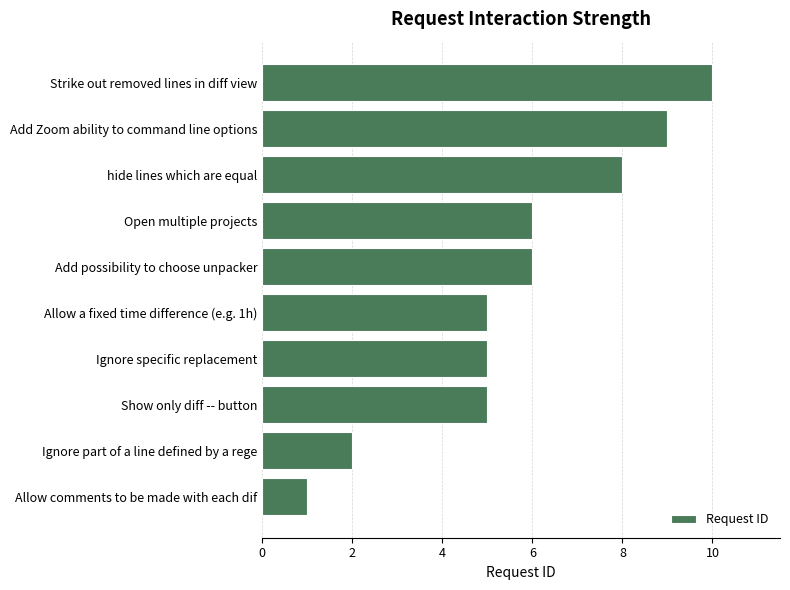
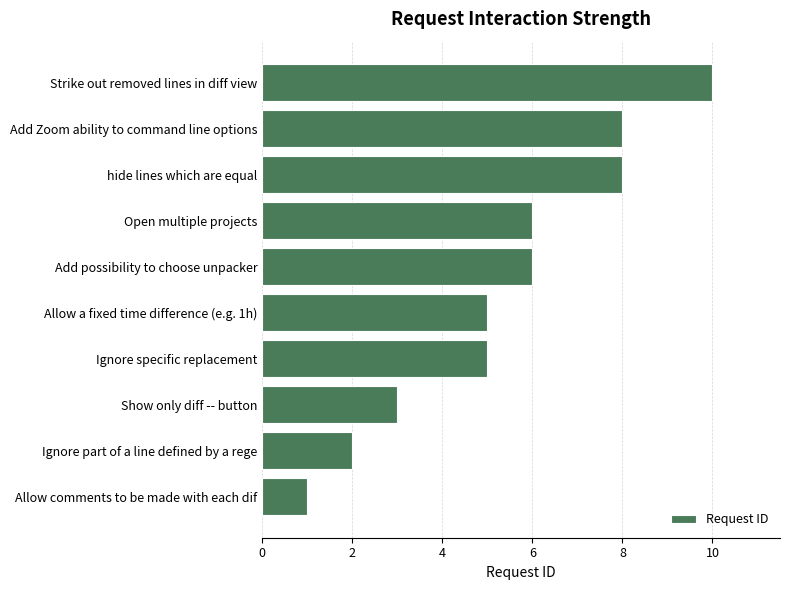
Add Zoom ability to command line options: 9 -> 8
Show only diff -- button: 5 -> 3
